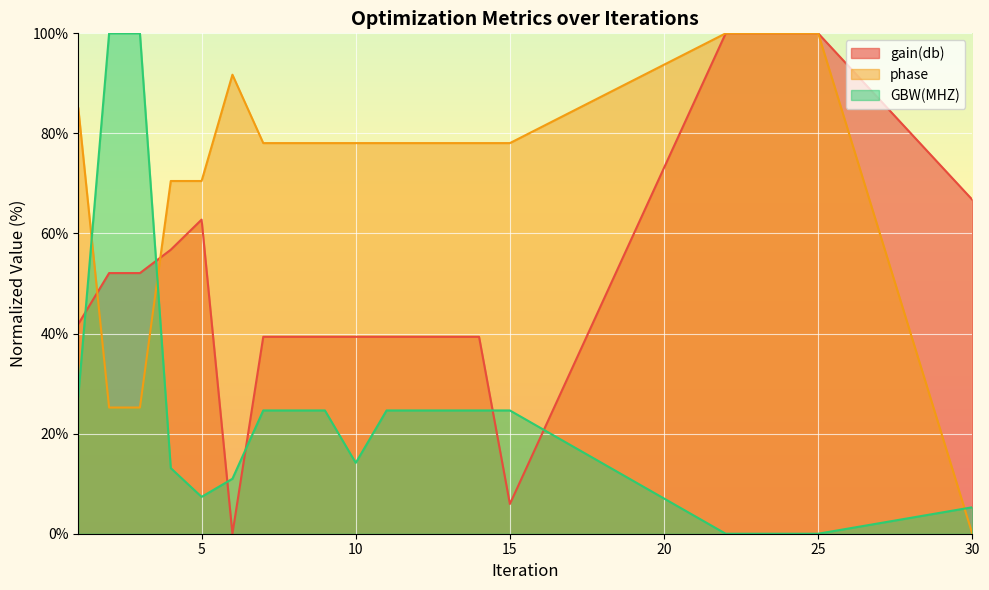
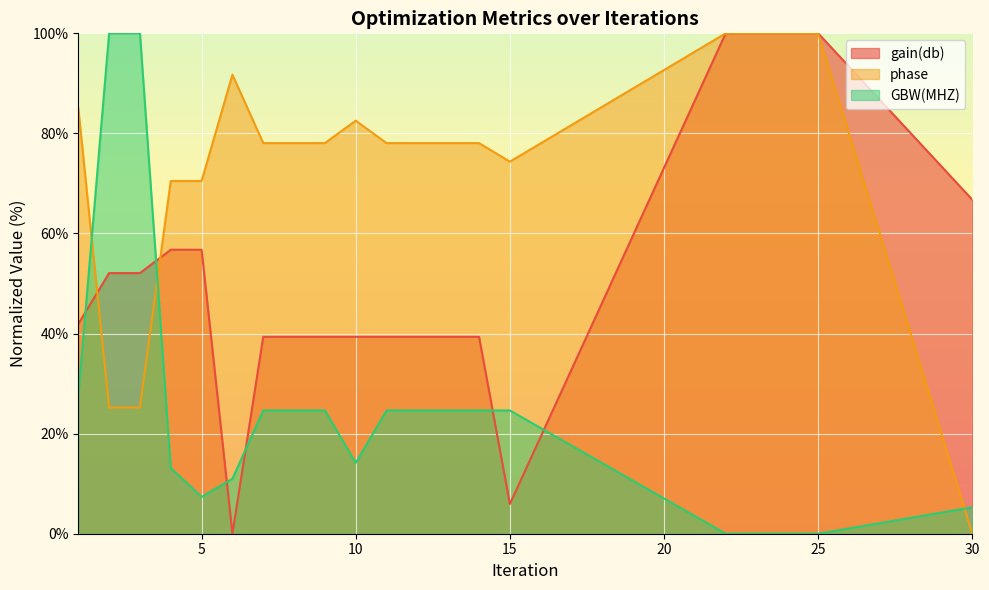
gain(db), 5: 63% -> 57%
phase, 10: 78% -> 83%
phase, 15: 78% -> 74%
